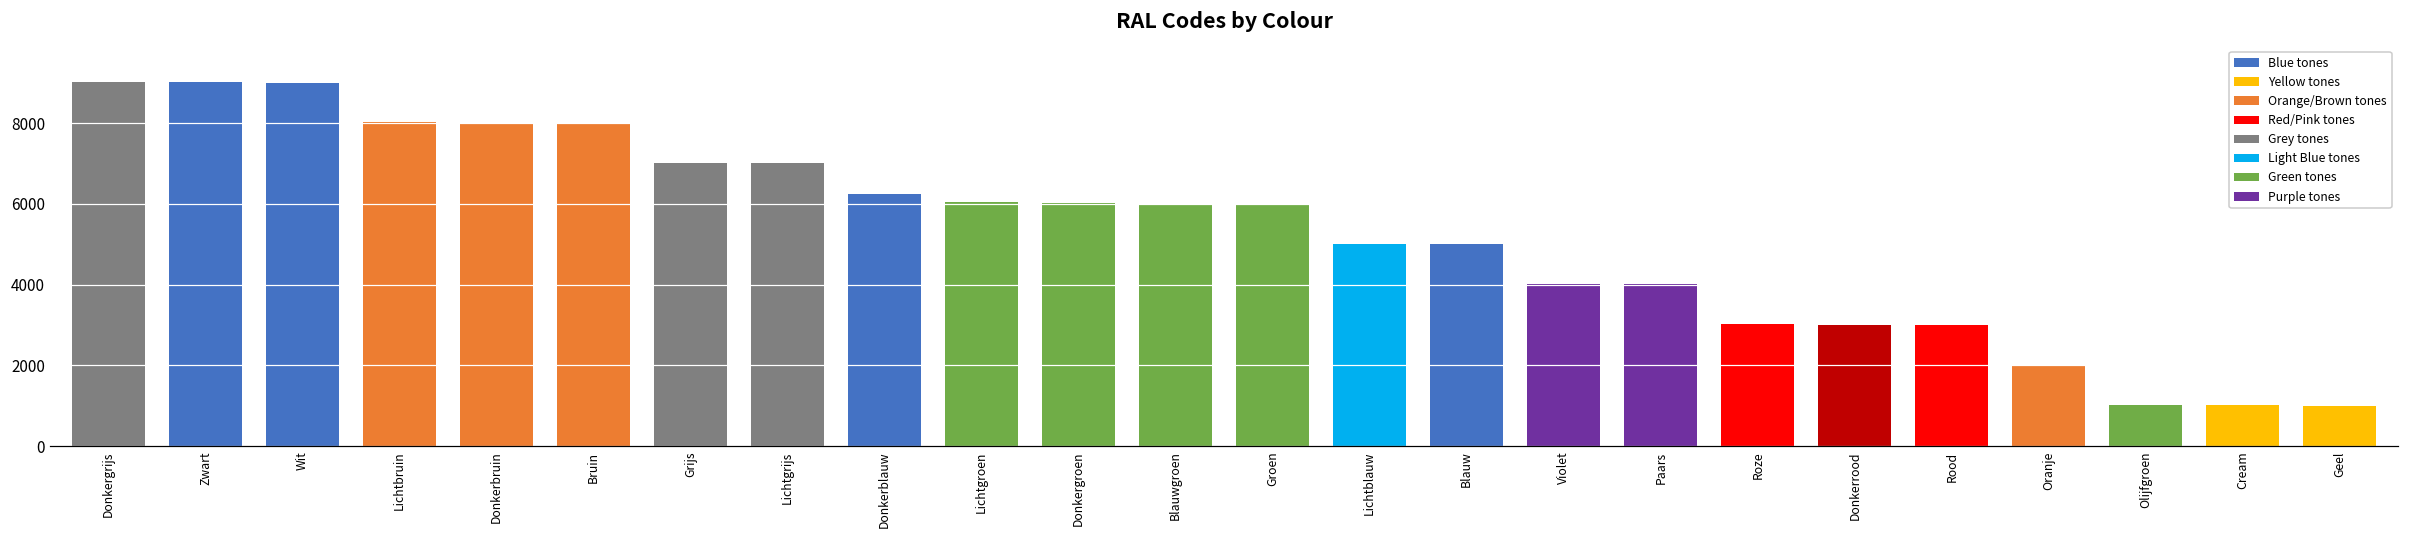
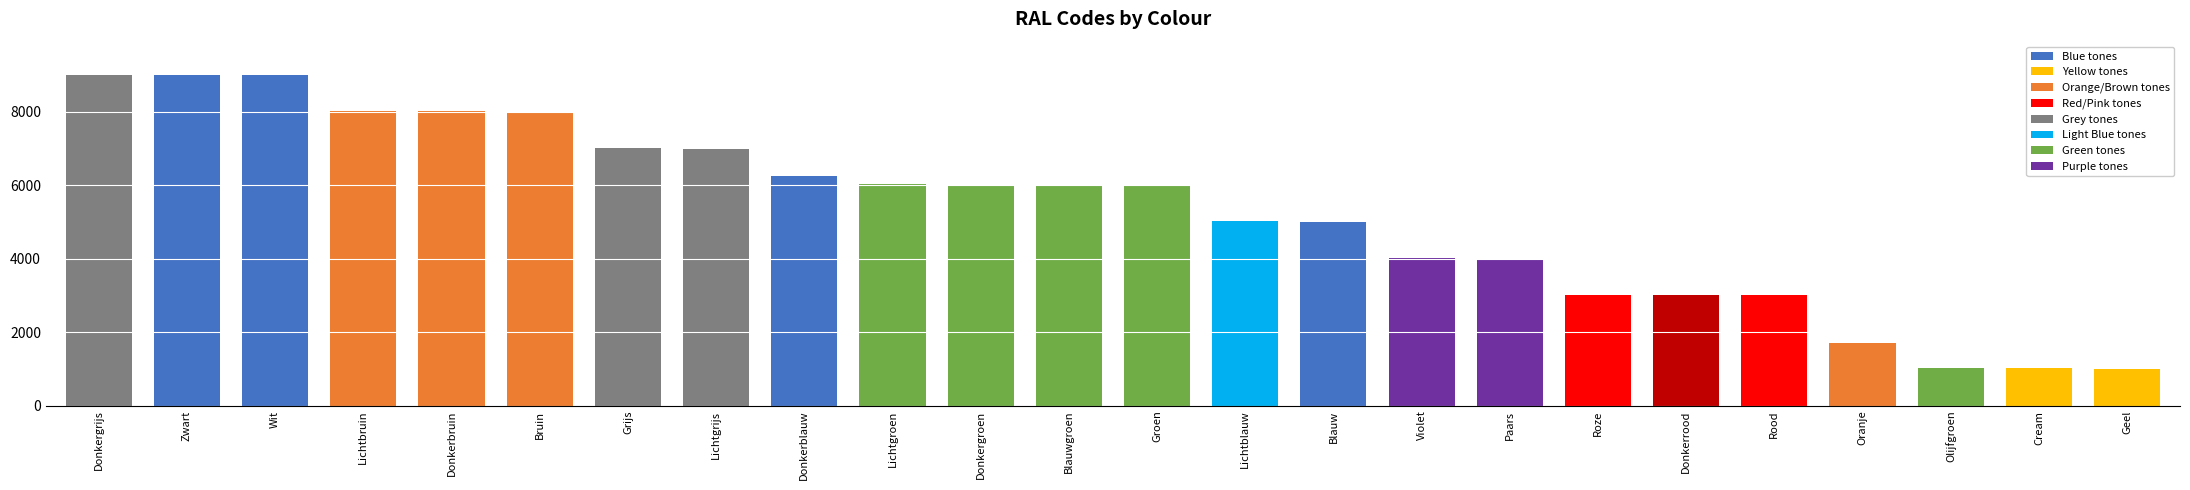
Oranje: 2000 -> 1700
